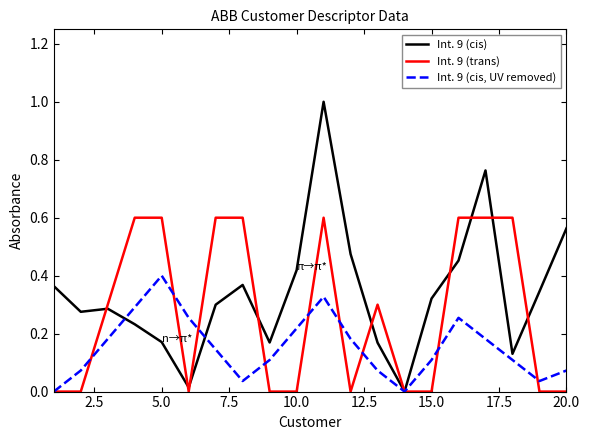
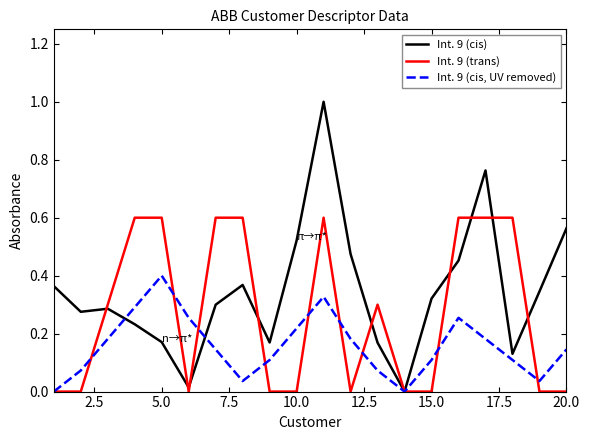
Int. 9 (cis), 10.0: 0.42 -> 0.52
Int. 9 (cis, UV removed), 20.0: 0.07 -> 0.15
